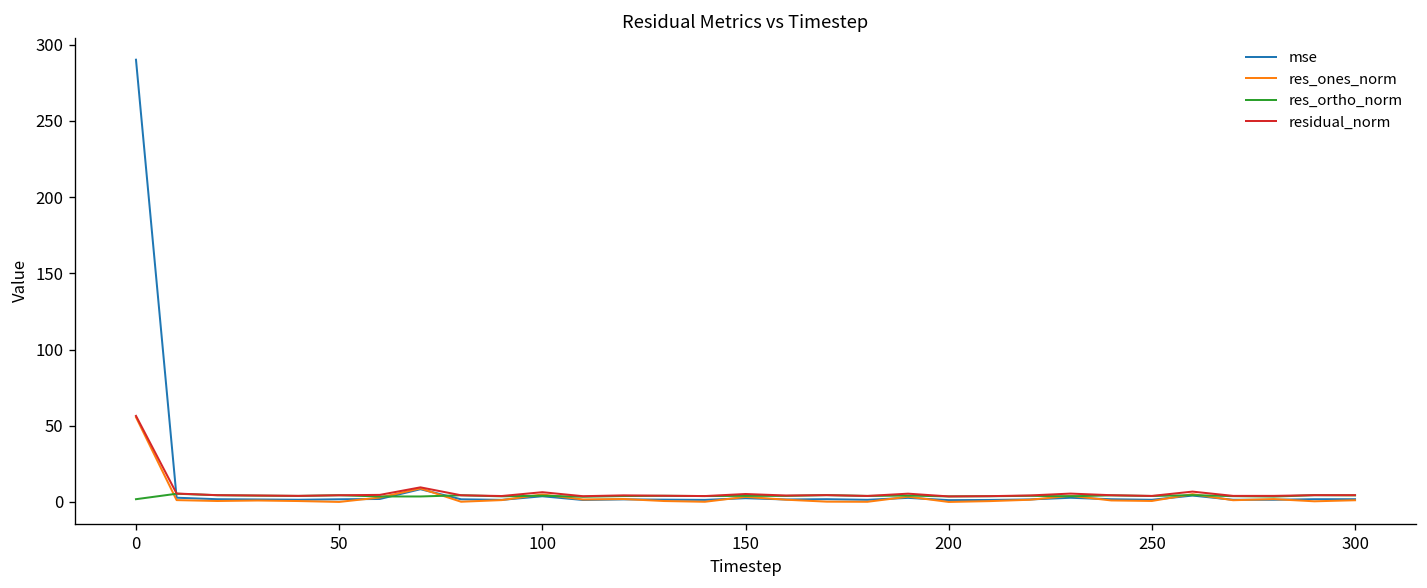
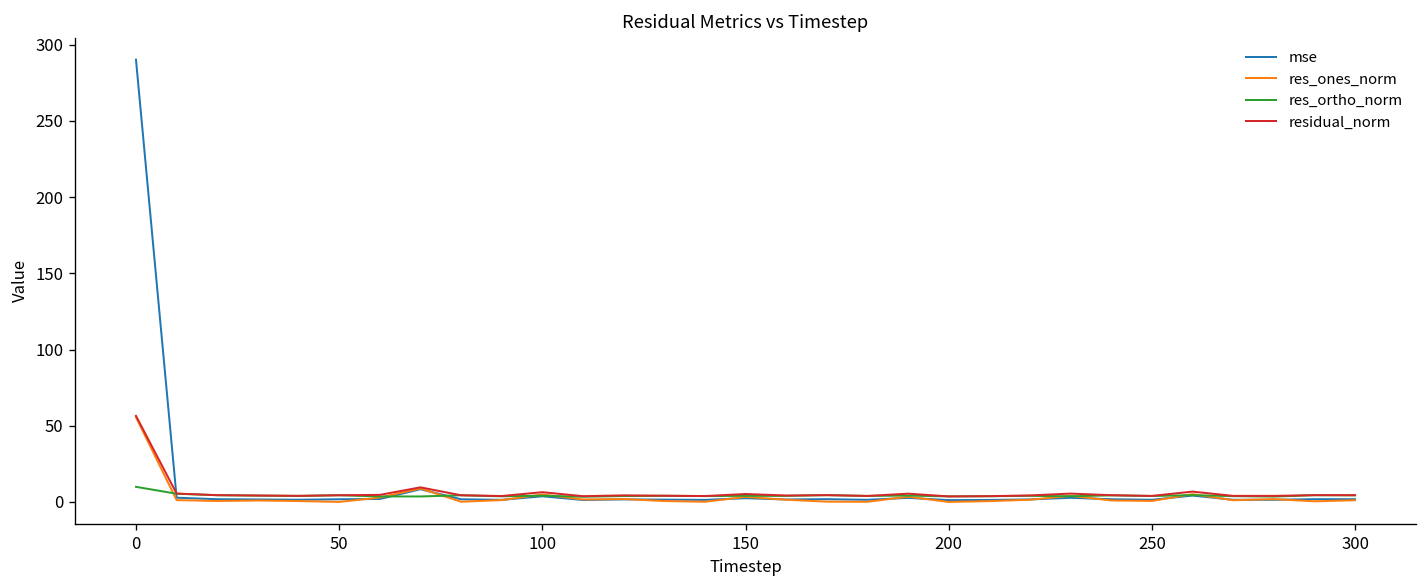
res_ortho_norm, 0: 2 -> 10
